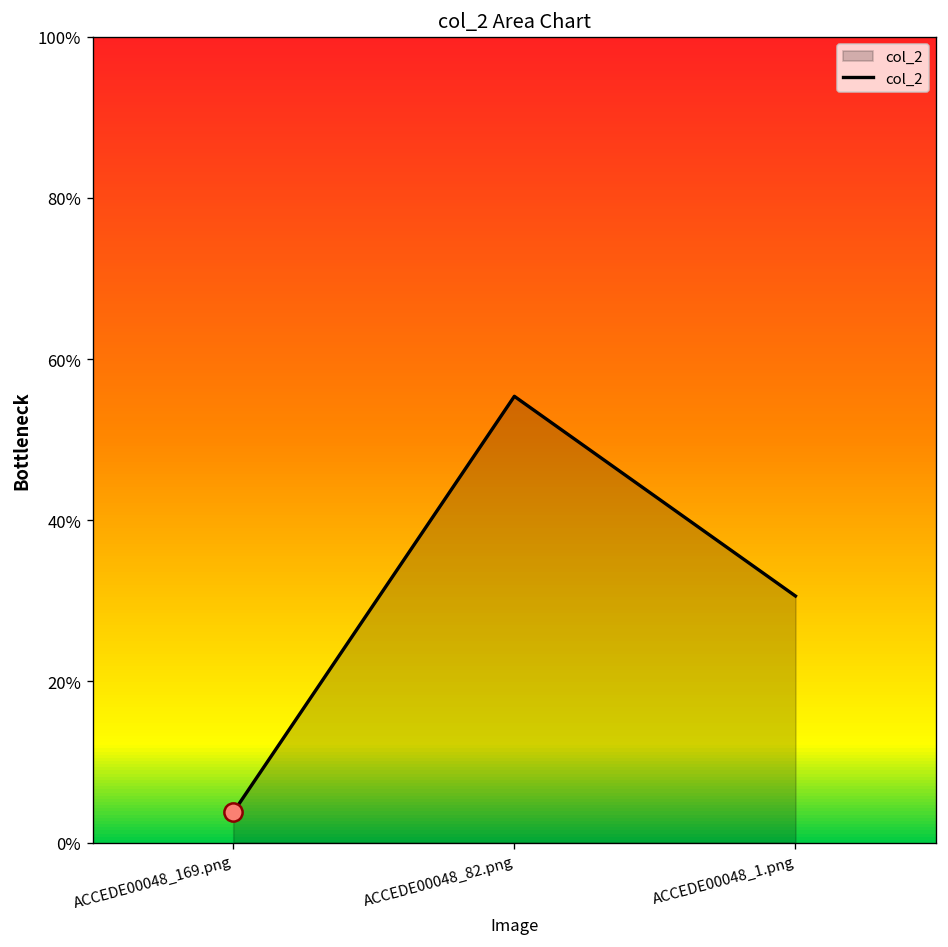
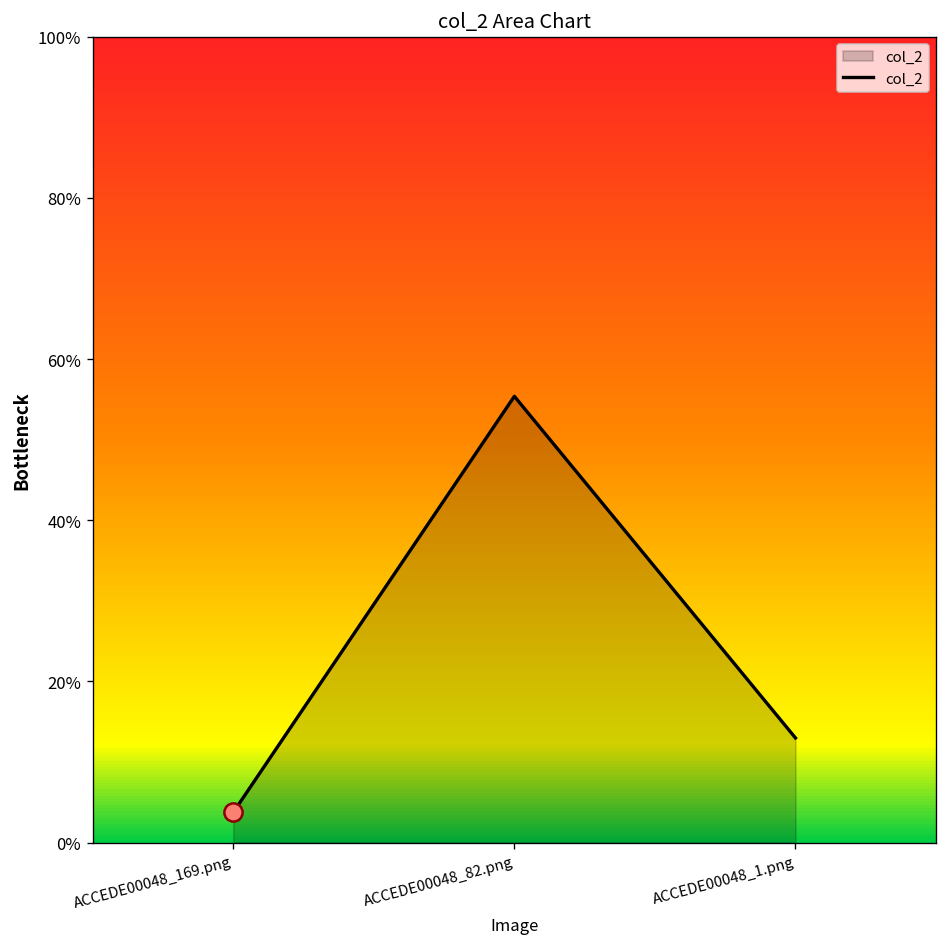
col_2, ACCEDE00048_1.png: 31% -> 13%
